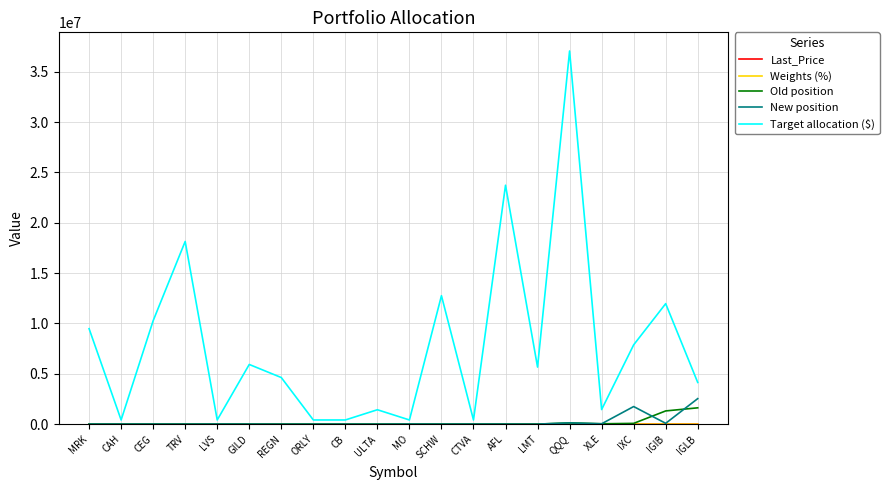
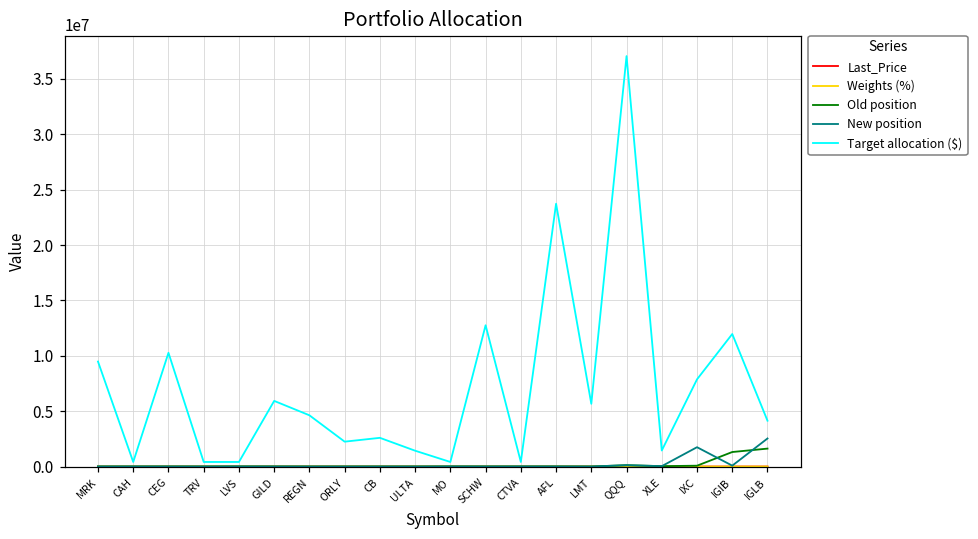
Target allocation ($), TRV: 18100000 -> 400000
Target allocation ($), ORLY: 400000 -> 2200000
Target allocation ($), CB: 400000 -> 2600000
